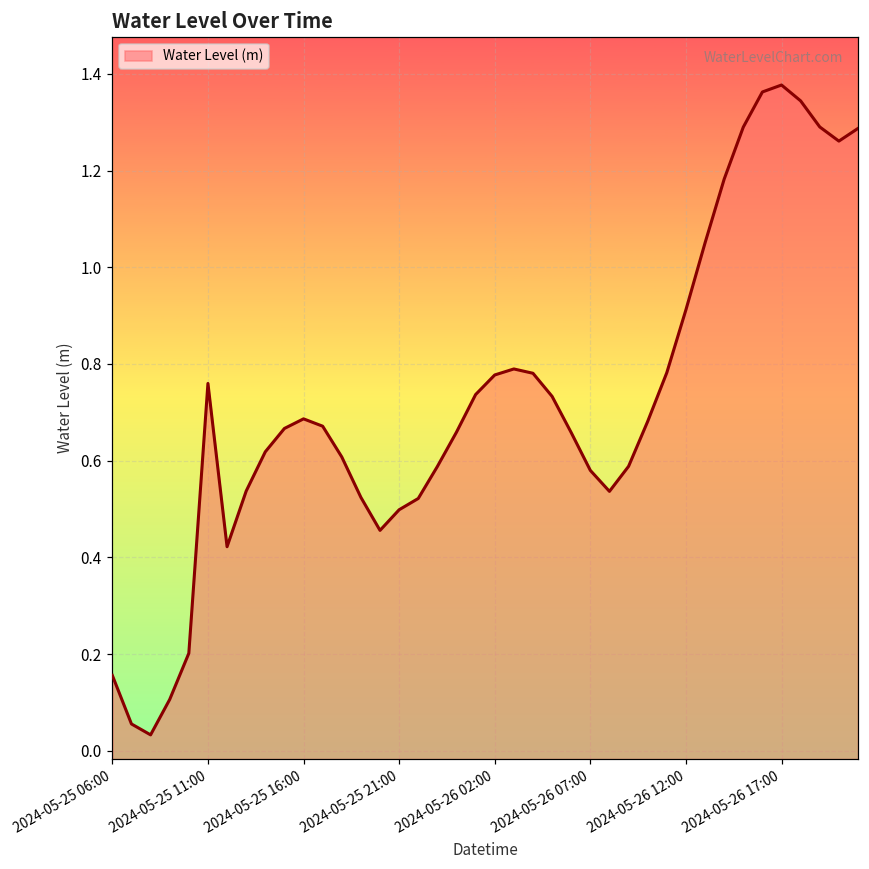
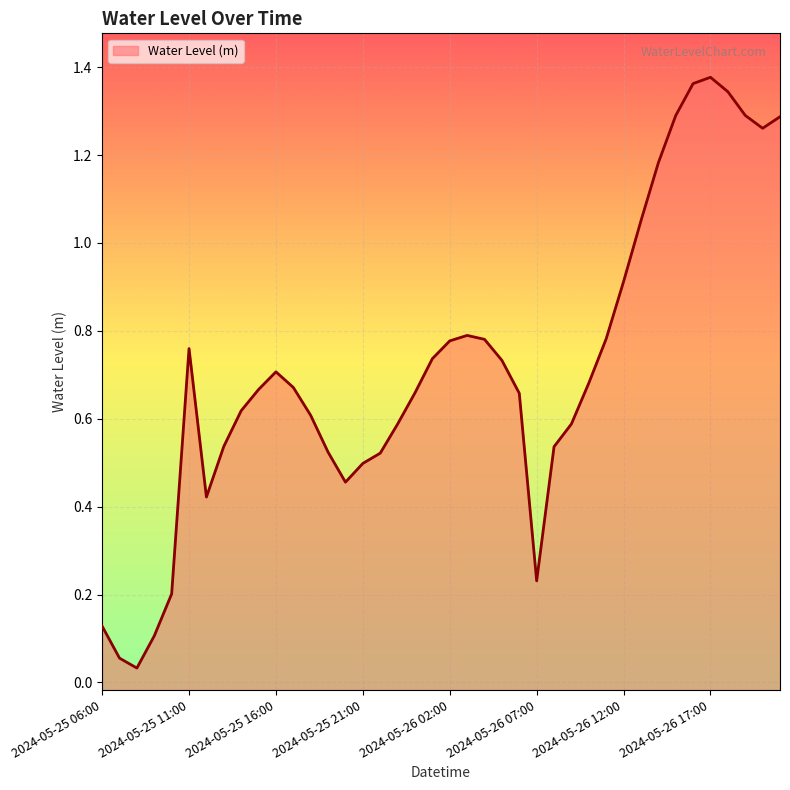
2024-05-25 06:00: 0.16 -> 0.13
2024-05-25 16:00: 0.69 -> 0.71
2024-05-26 07:00: 0.58 -> 0.23
